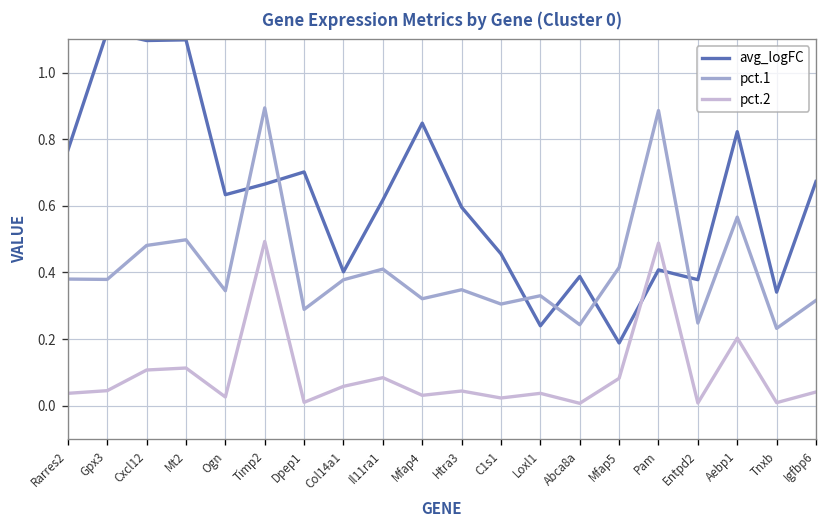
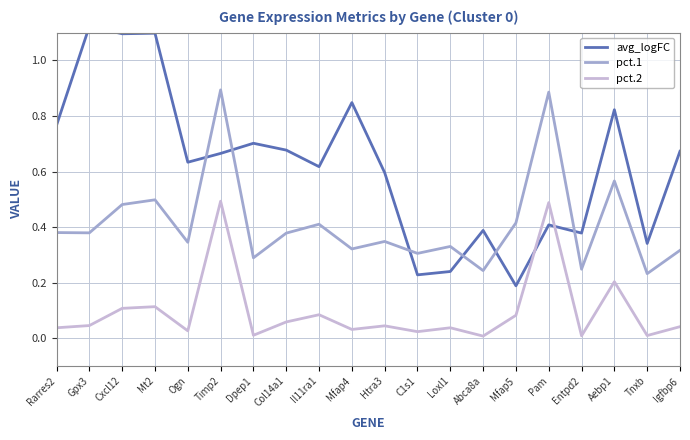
avg_logFC, Col14a1: 0.40 -> 0.68
avg_logFC, C1s1: 0.46 -> 0.23
